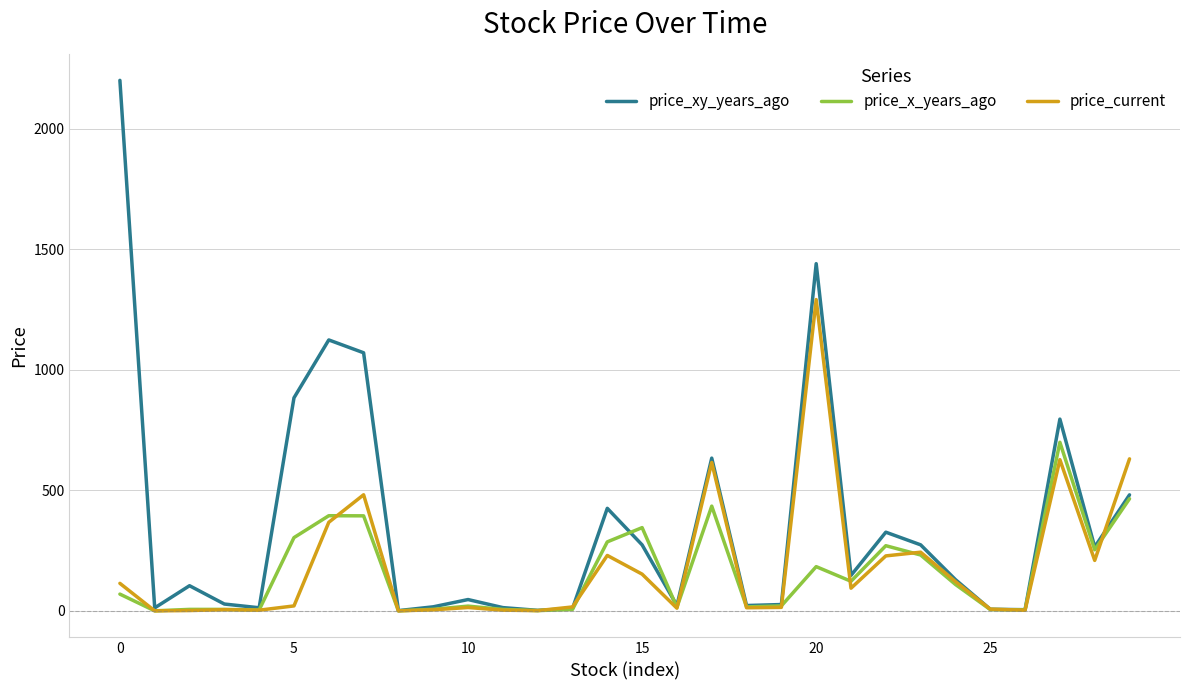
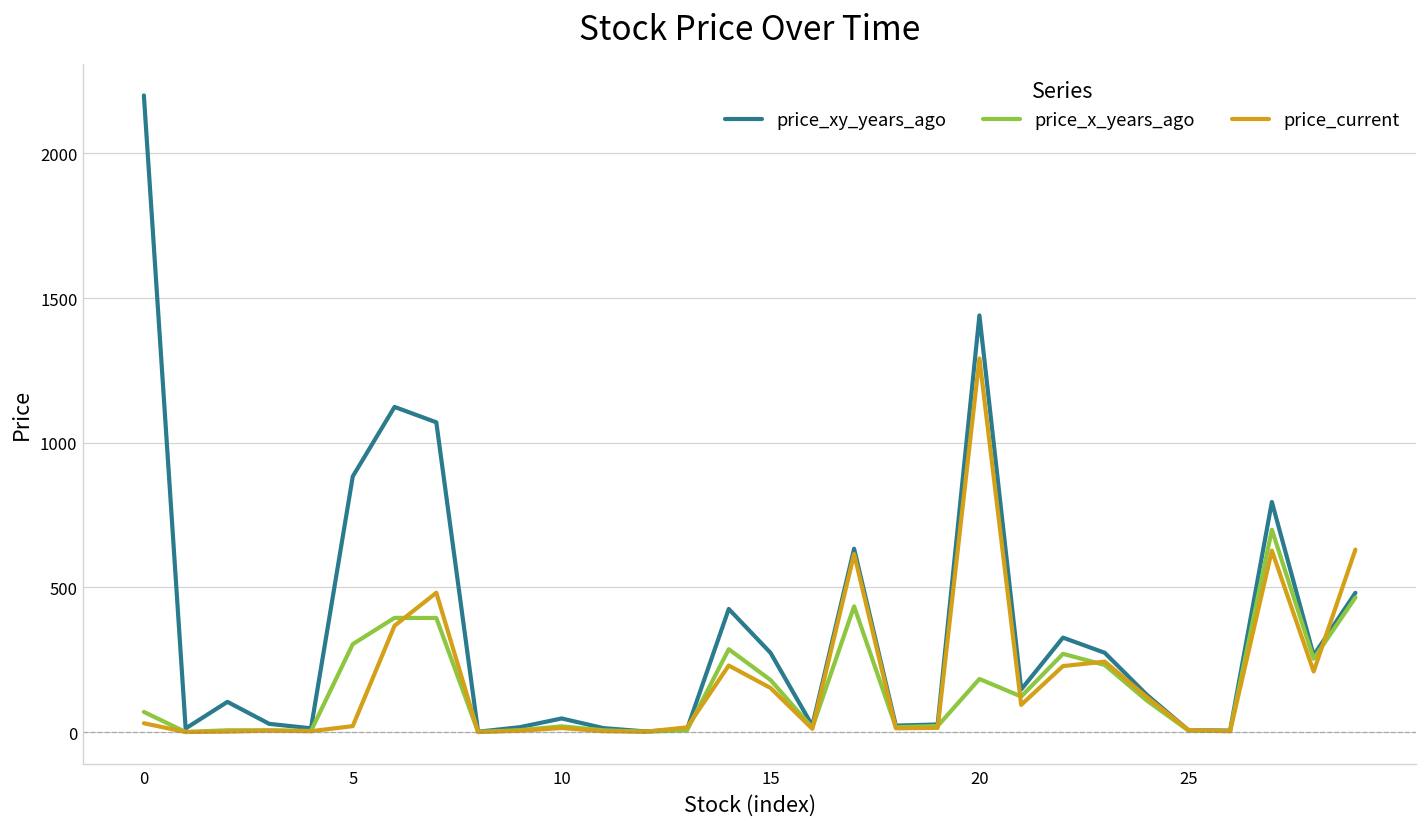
price_current, 0: 110 -> 30
price_x_years_ago, 15: 350 -> 180
